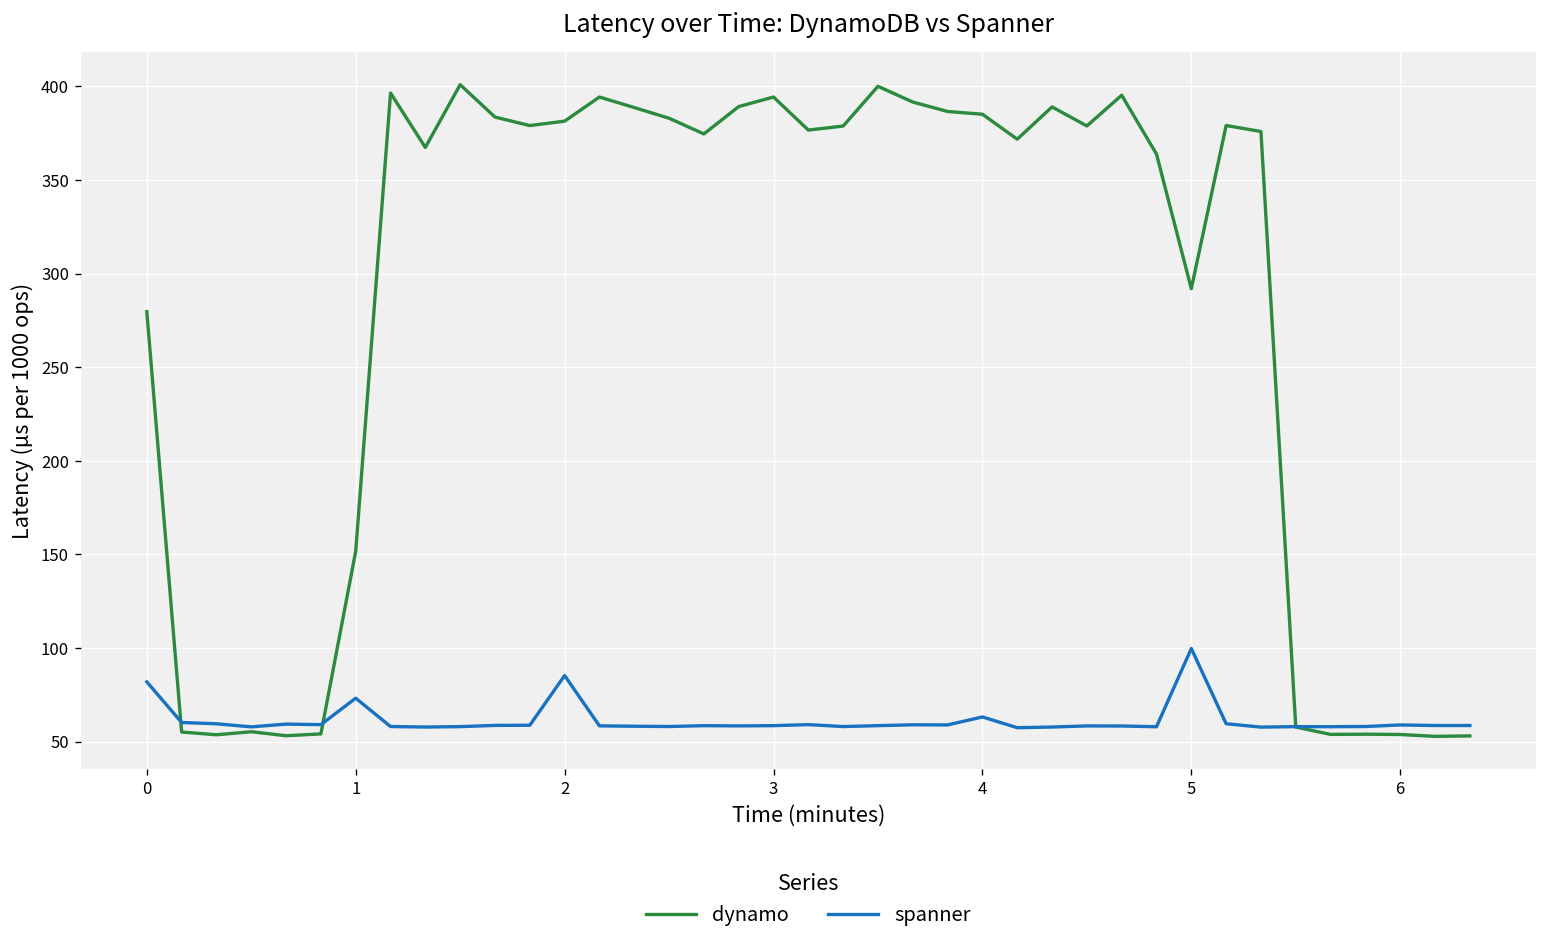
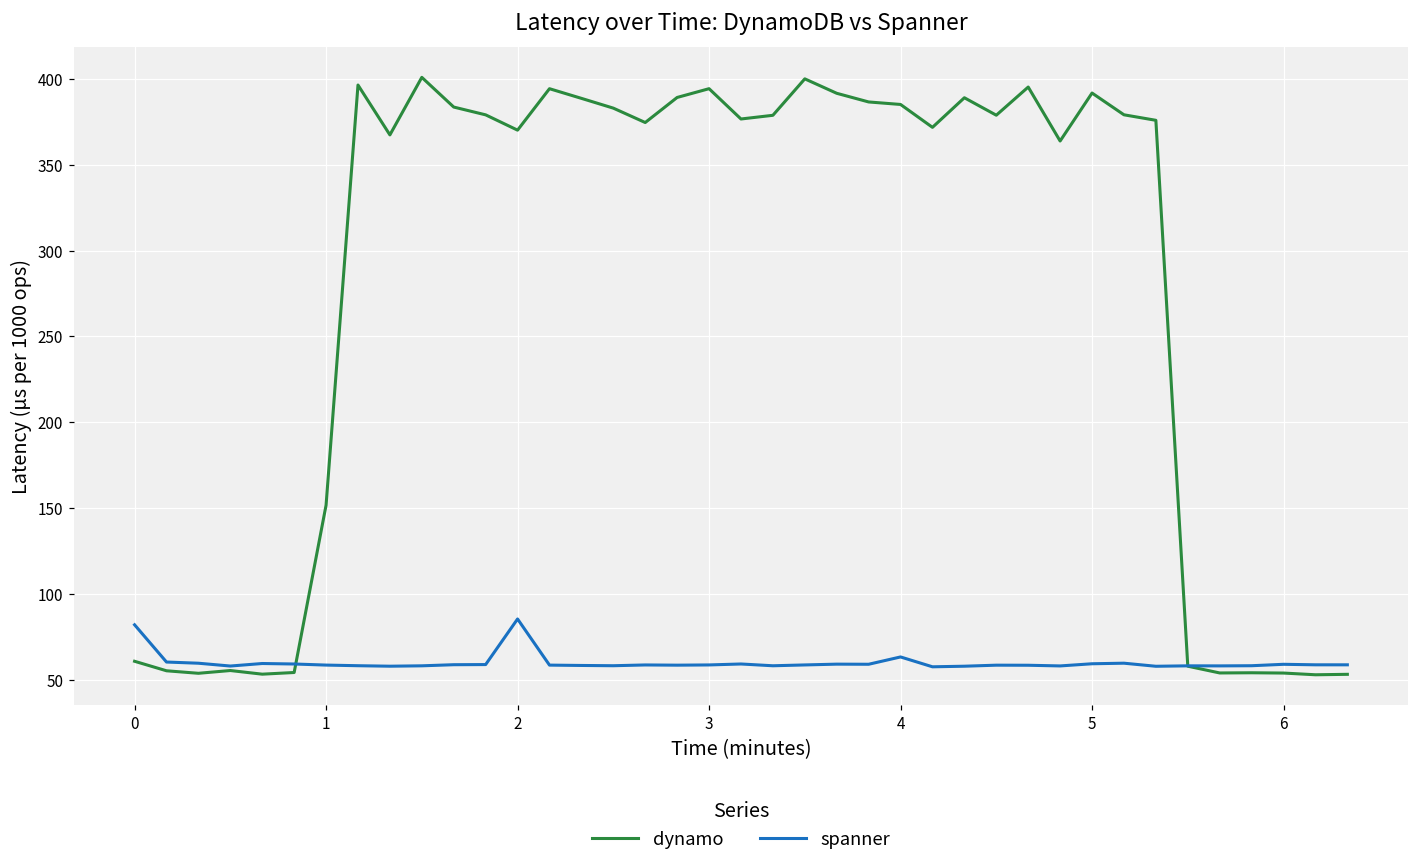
dynamo, 0: 280 -> 61
spanner, 1: 73 -> 58
dynamo, 2: 381 -> 370
dynamo, 5: 292 -> 392
spanner, 5: 100 -> 59
